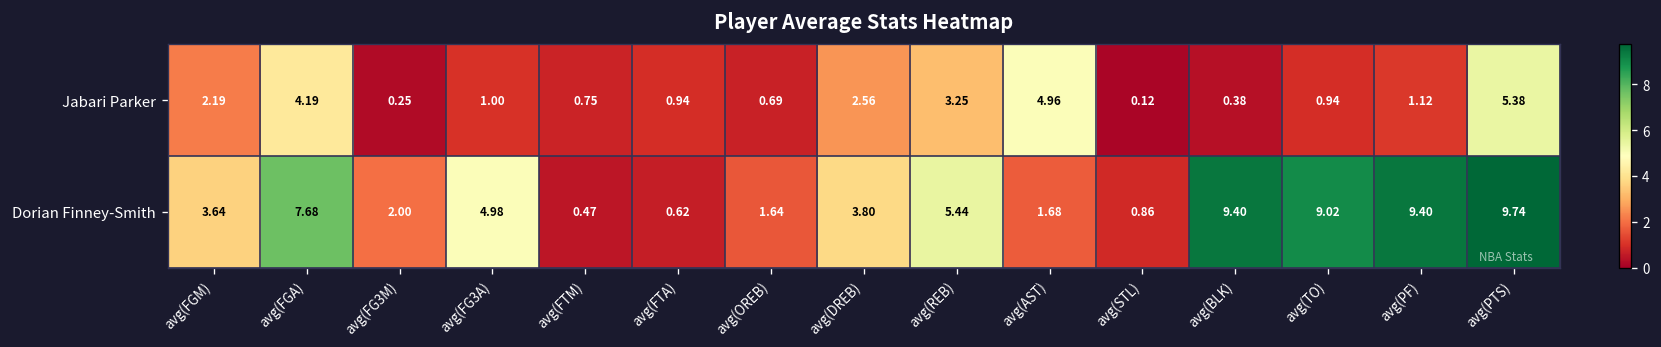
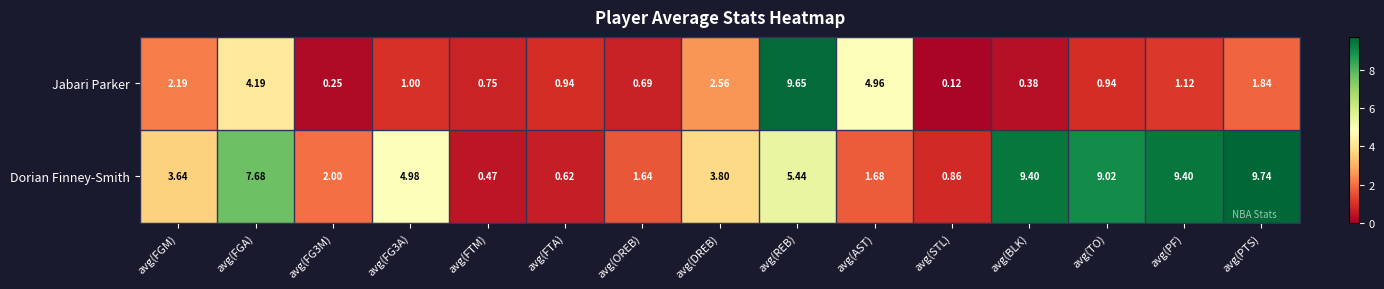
Jabari Parker, avg(REB): 3.25 -> 9.65
Jabari Parker, avg(PTS): 5.38 -> 1.84
